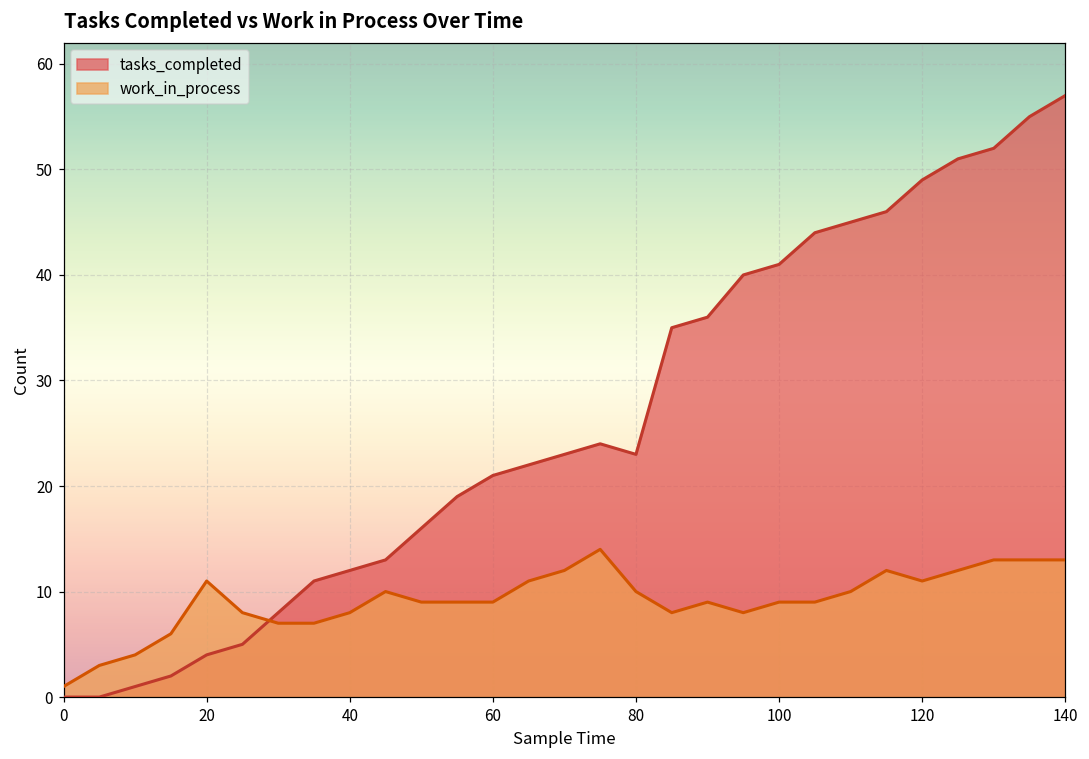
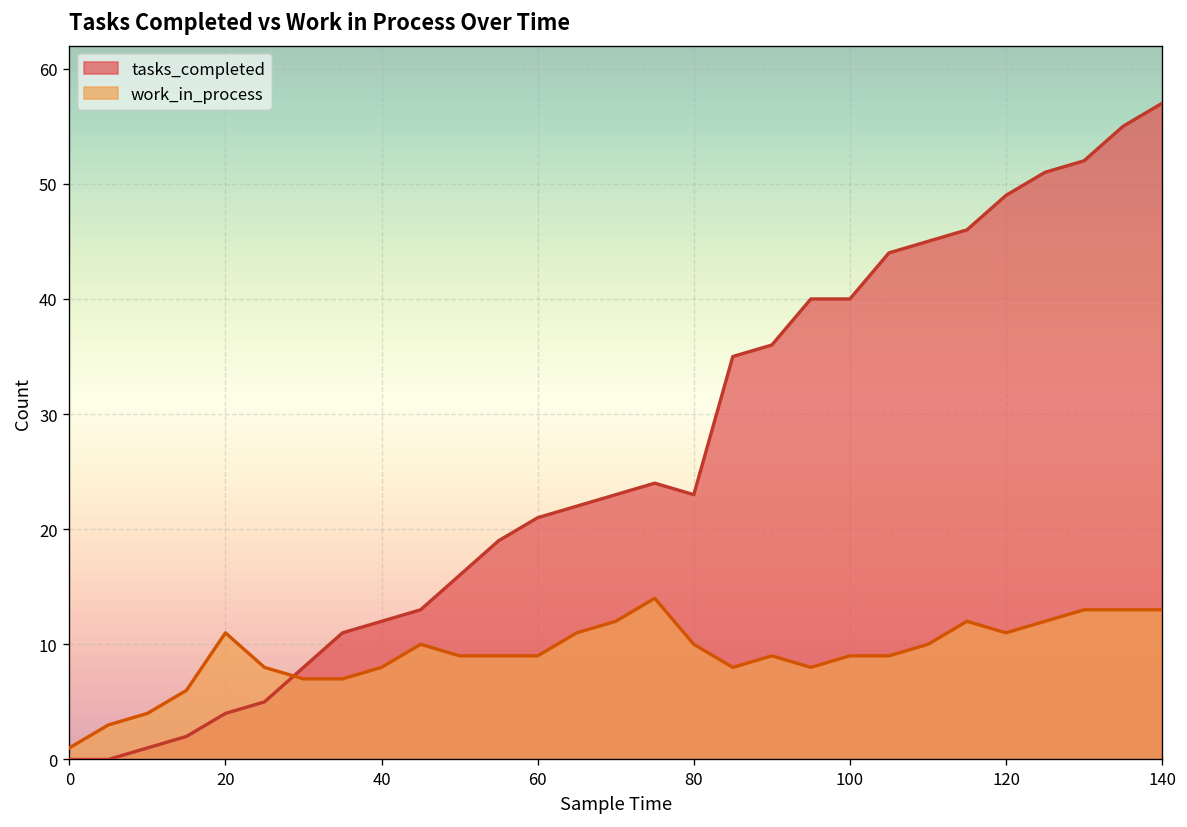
tasks_completed, 100: 41 -> 40
